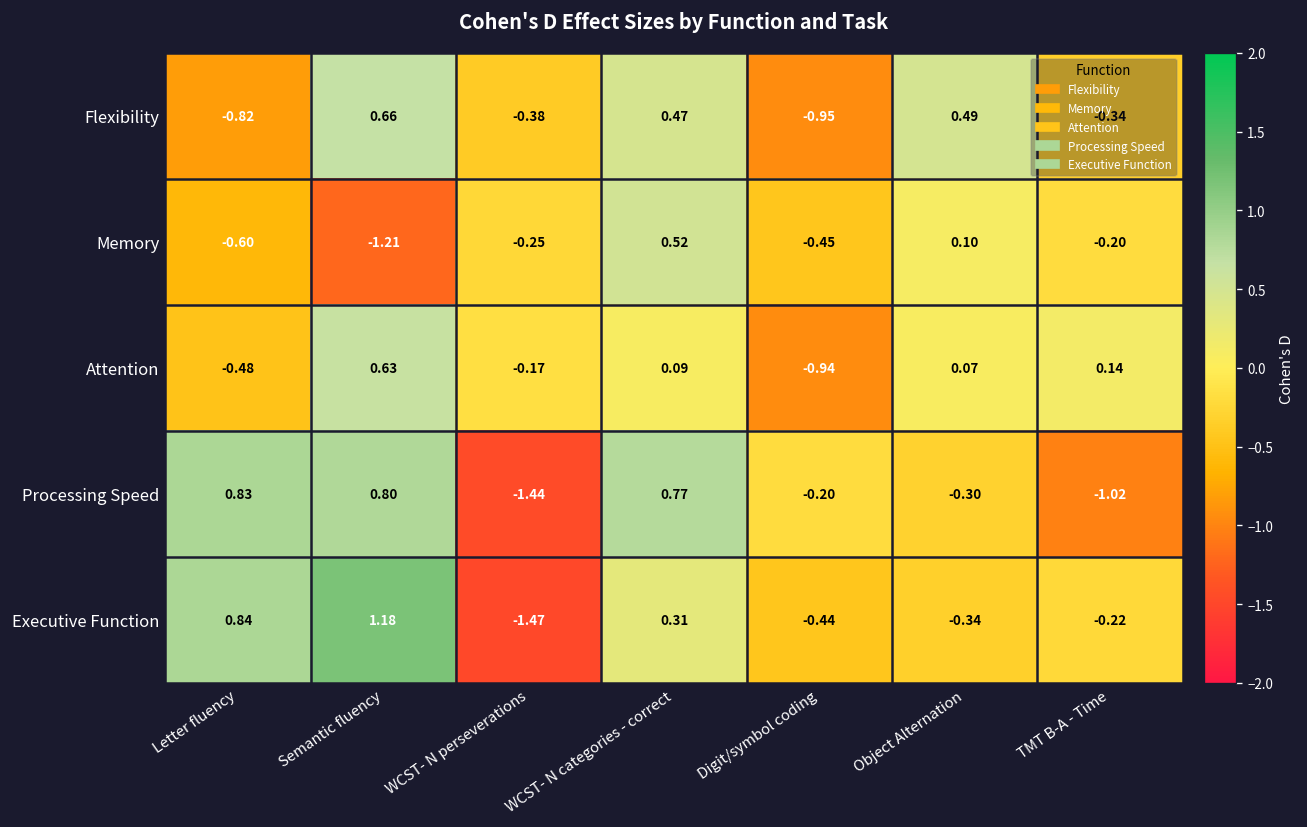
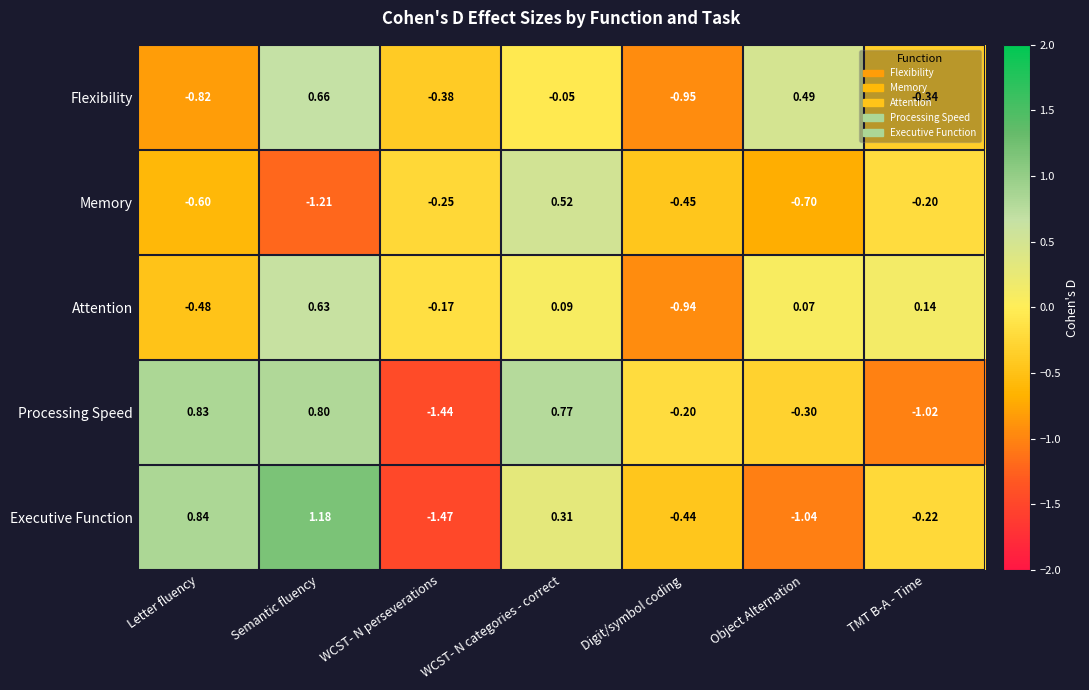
Flexibility, WCST- N categories - correct: 0.47 -> -0.05
Memory, Object Alternation: 0.10 -> -0.70
Executive Function, Object Alternation: -0.34 -> -1.04
